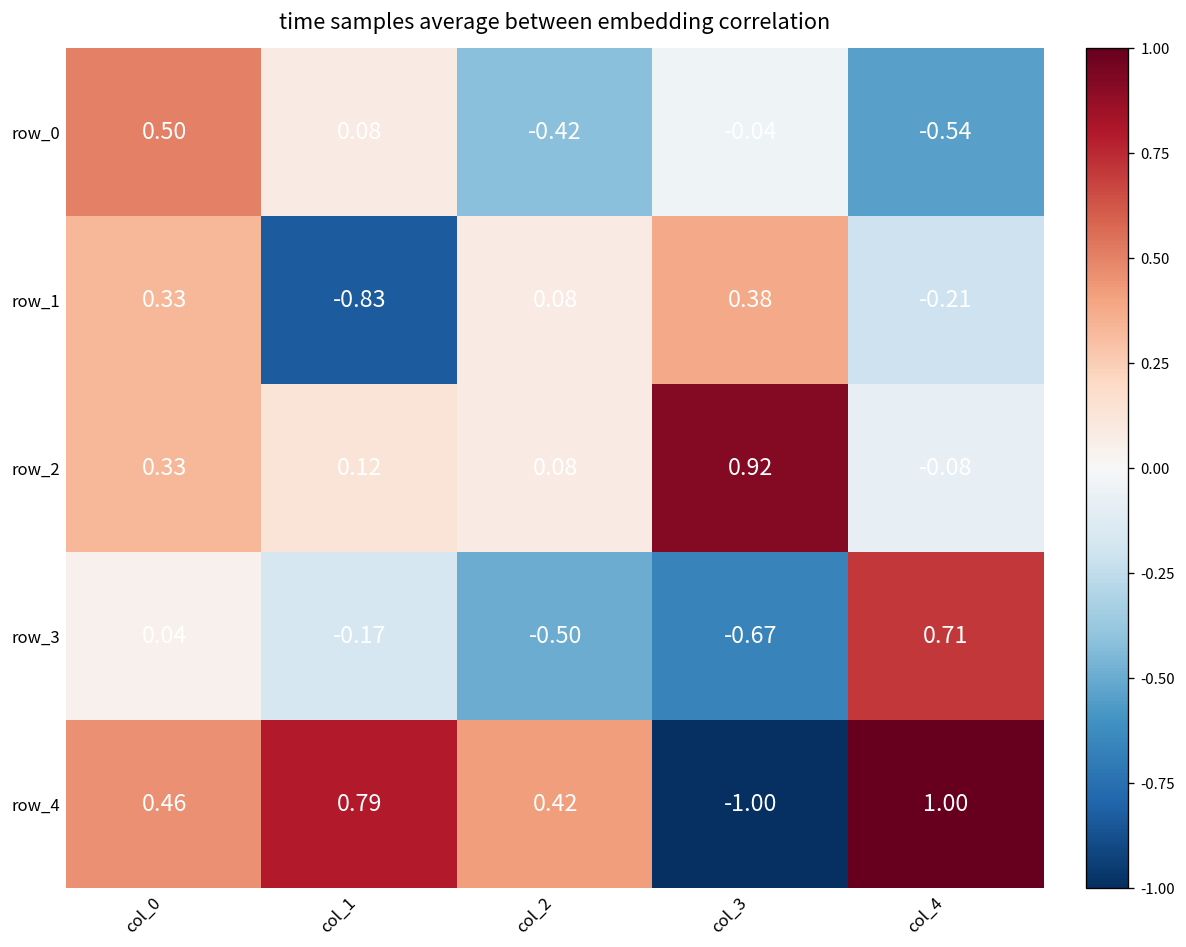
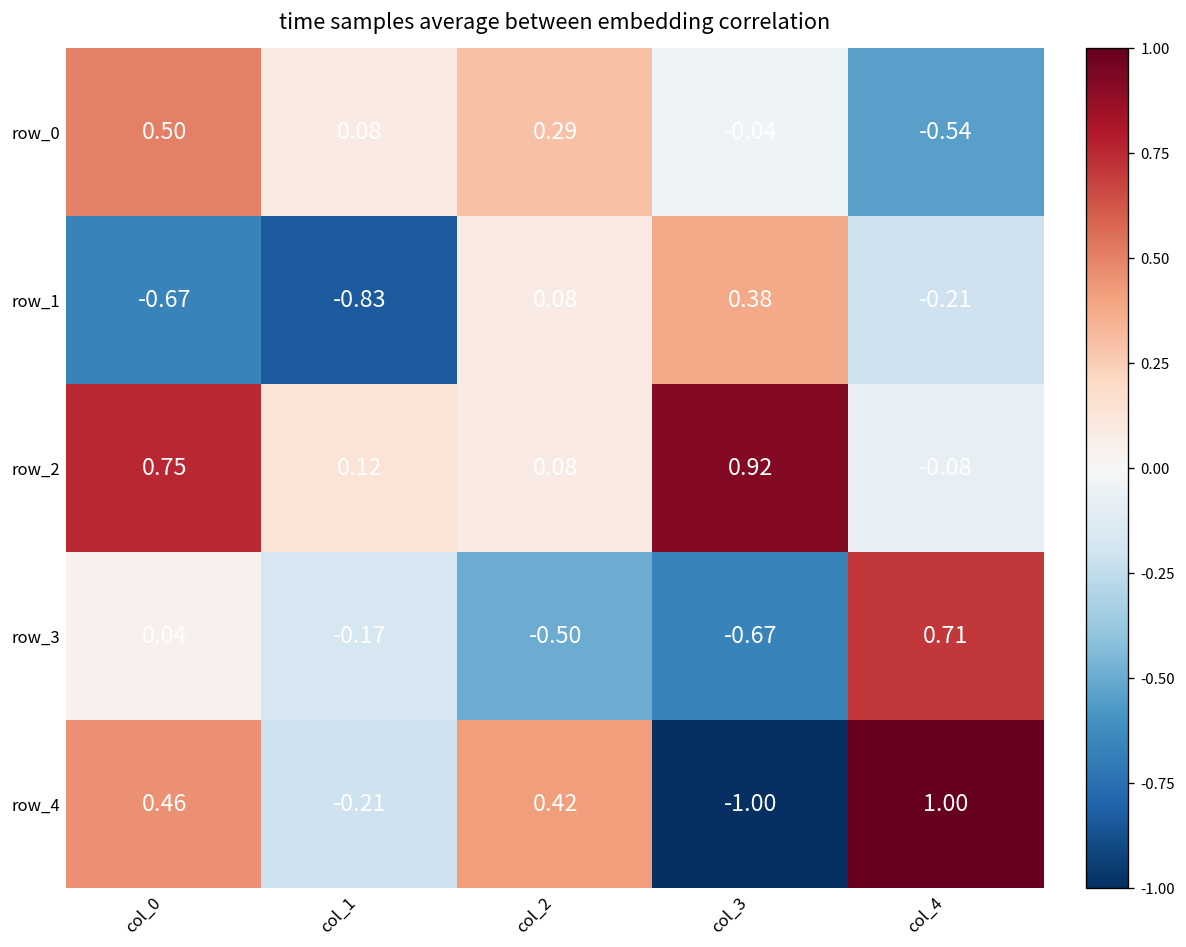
row_0, col_2: -0.42 -> 0.29
row_1, col_0: 0.33 -> -0.67
row_2, col_0: 0.33 -> 0.75
row_4, col_1: 0.79 -> -0.21
